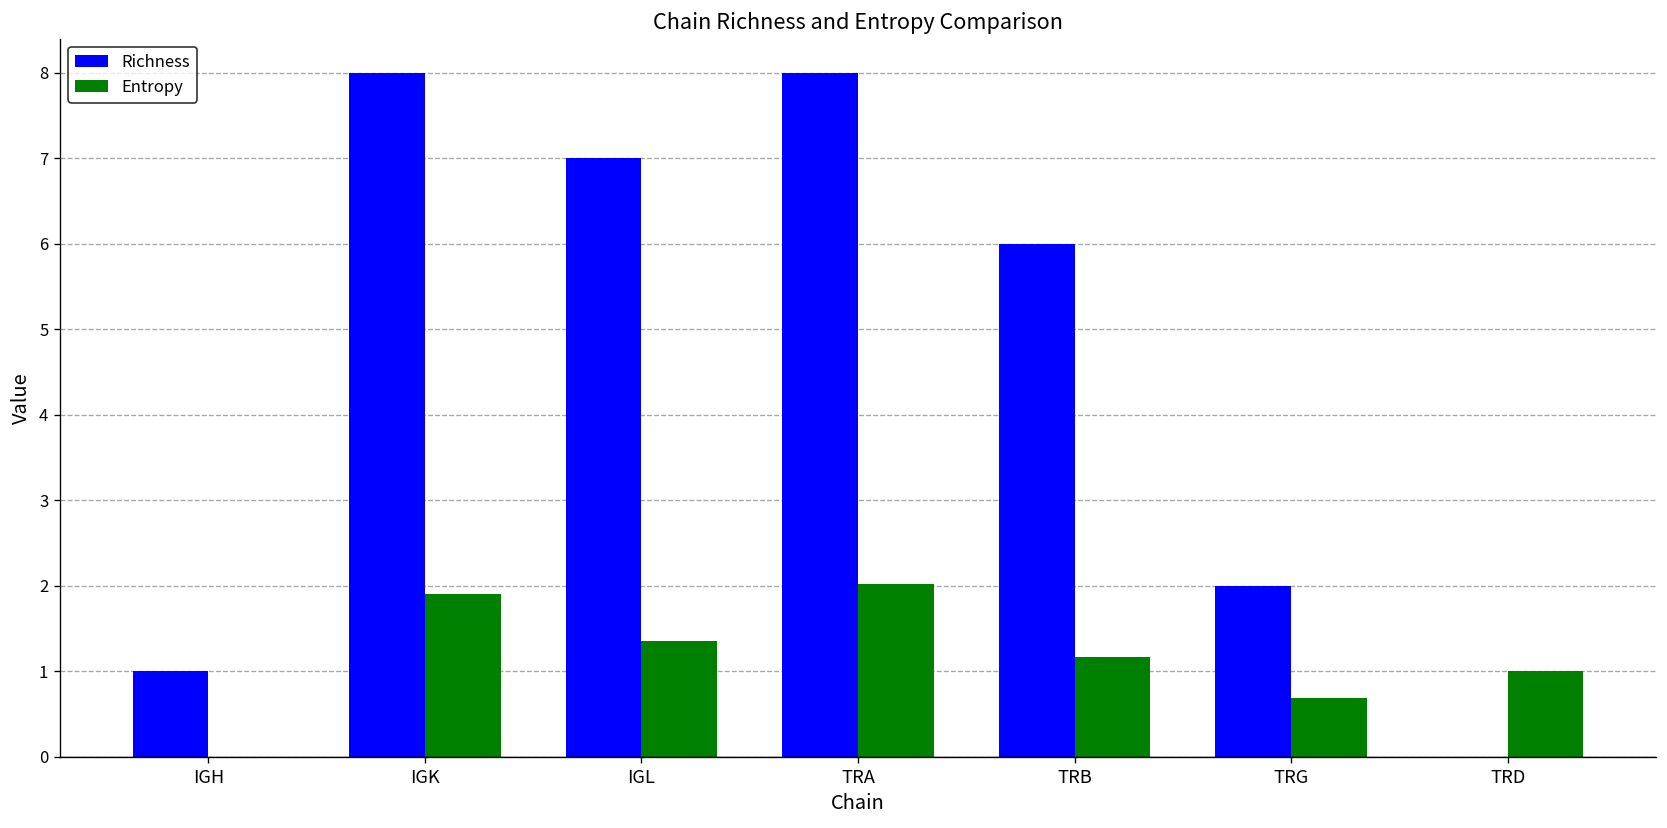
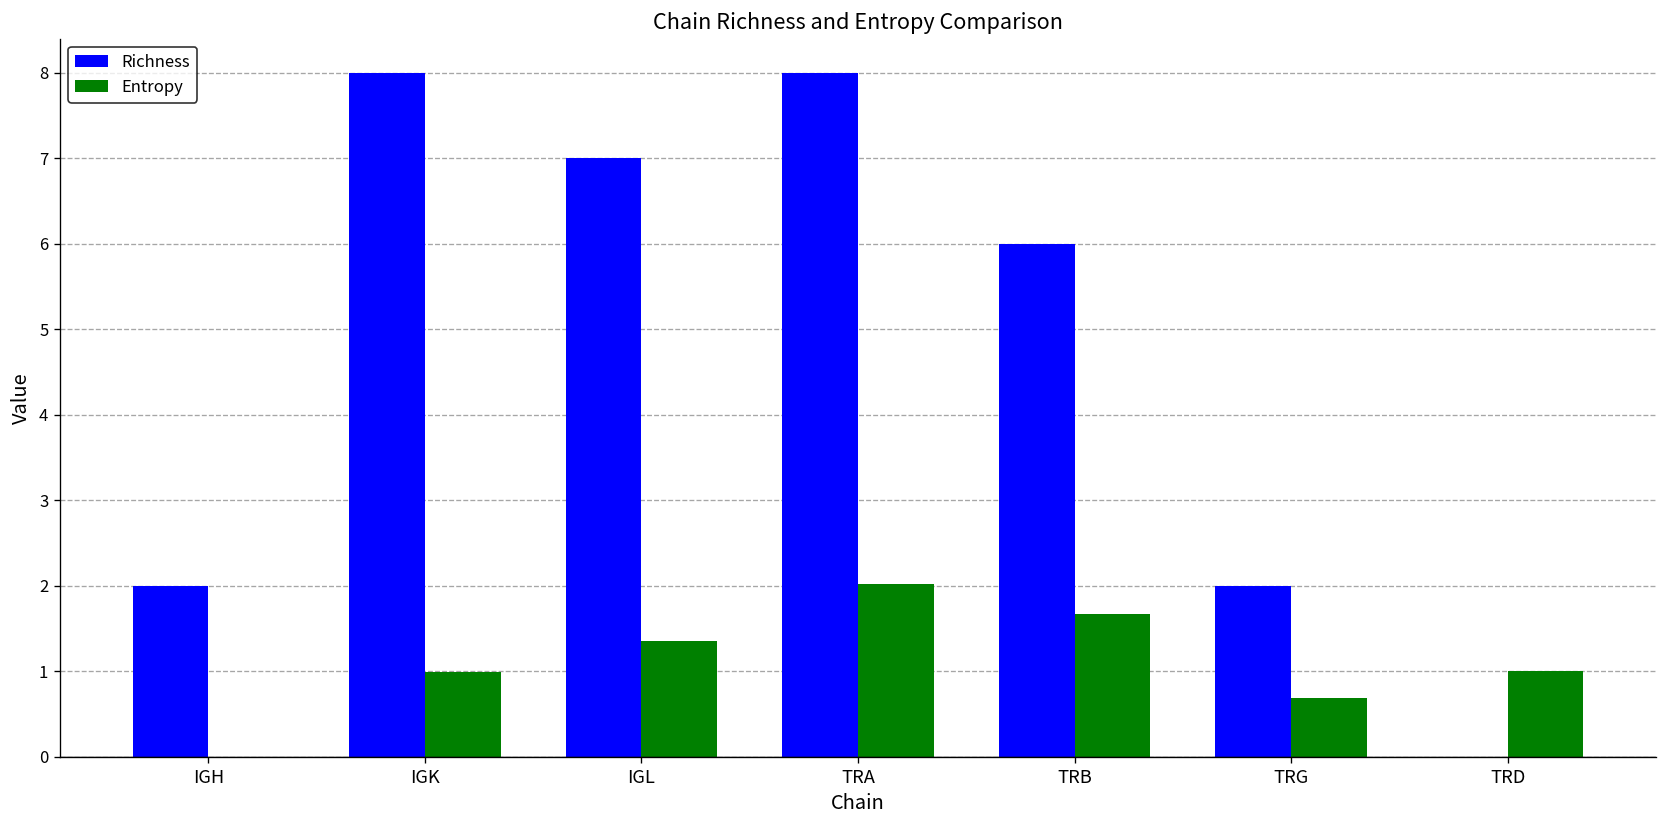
Richness, IGH: 1 -> 2
Entropy, IGK: 1.9 -> 1.0
Entropy, TRB: 1.2 -> 1.7
